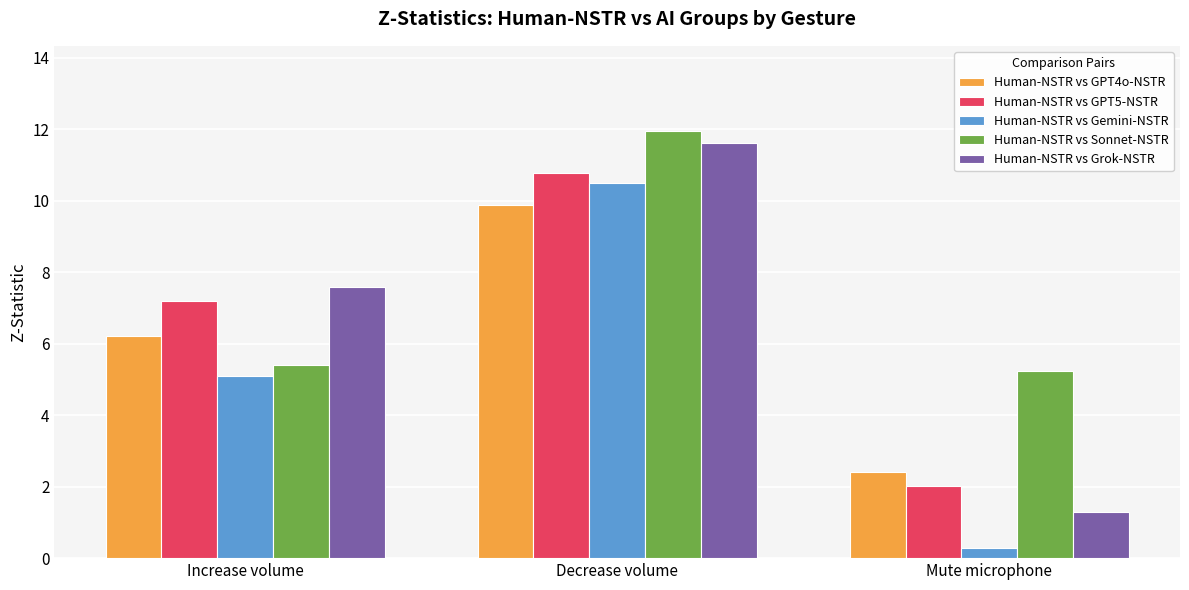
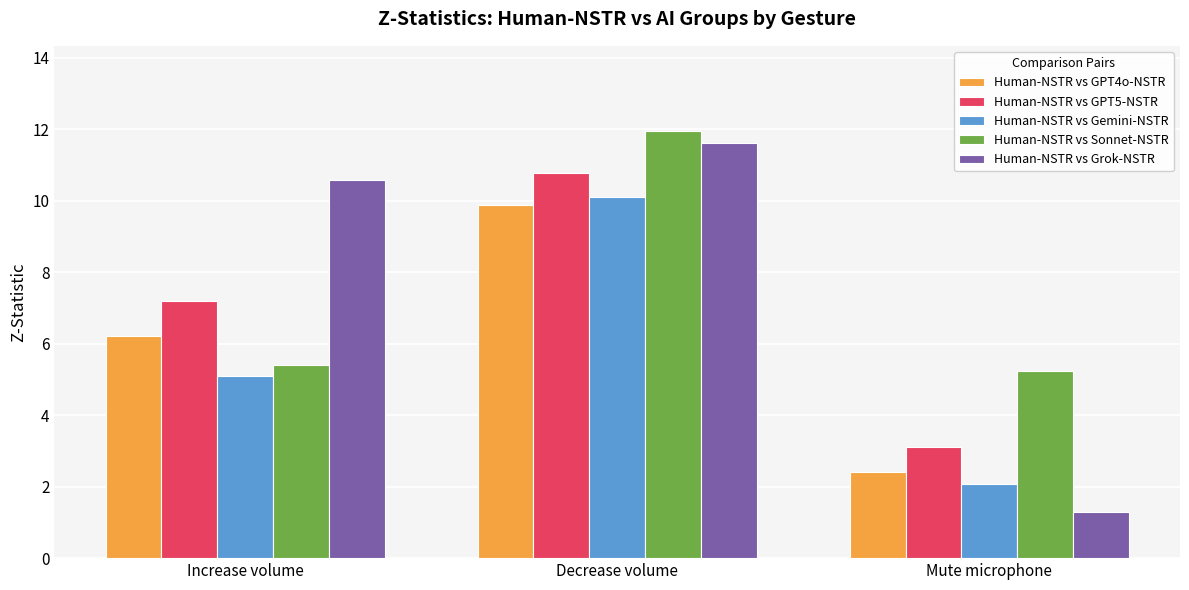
Human-NSTR vs Grok-NSTR, Increase volume: 7.6 -> 10.6
Human-NSTR vs Gemini-NSTR, Decrease volume: 10.5 -> 10.1
Human-NSTR vs GPT5-NSTR, Mute microphone: 2.0 -> 3.1
Human-NSTR vs Gemini-NSTR, Mute microphone: 0.3 -> 2.1
